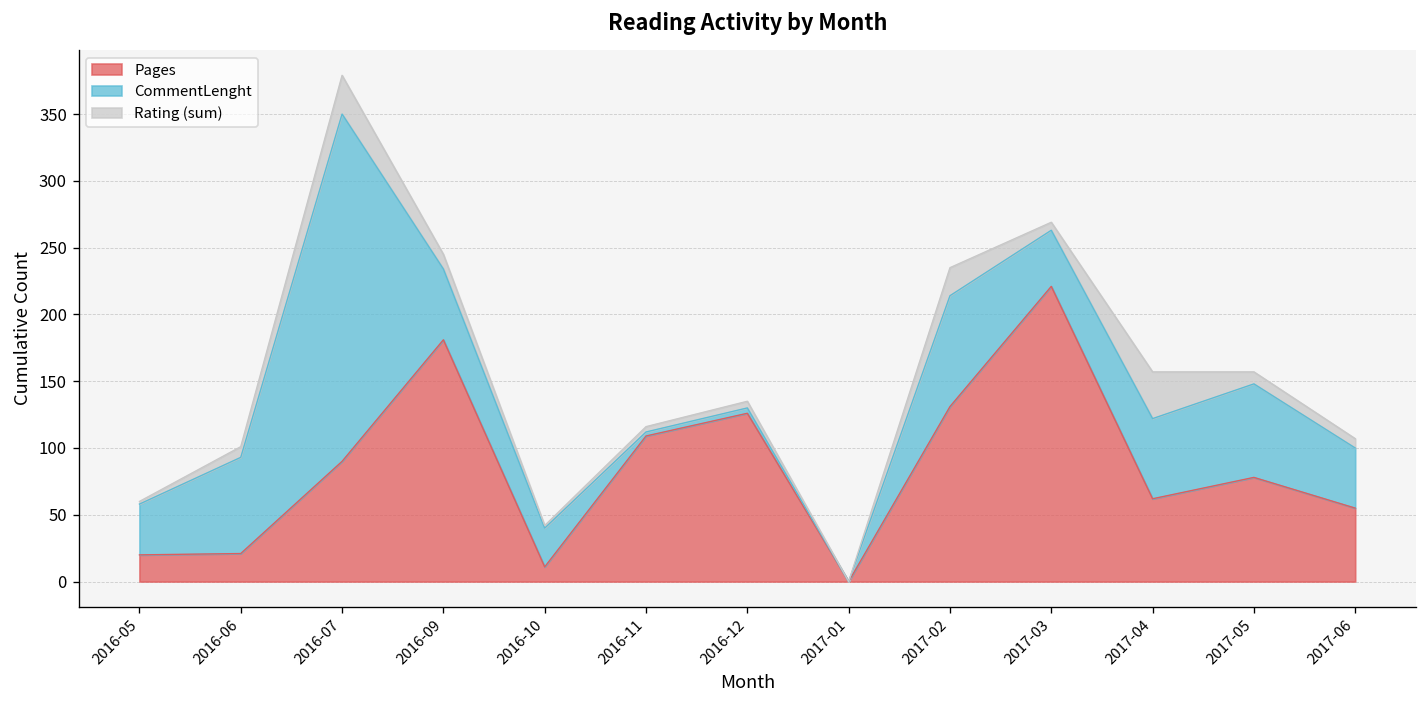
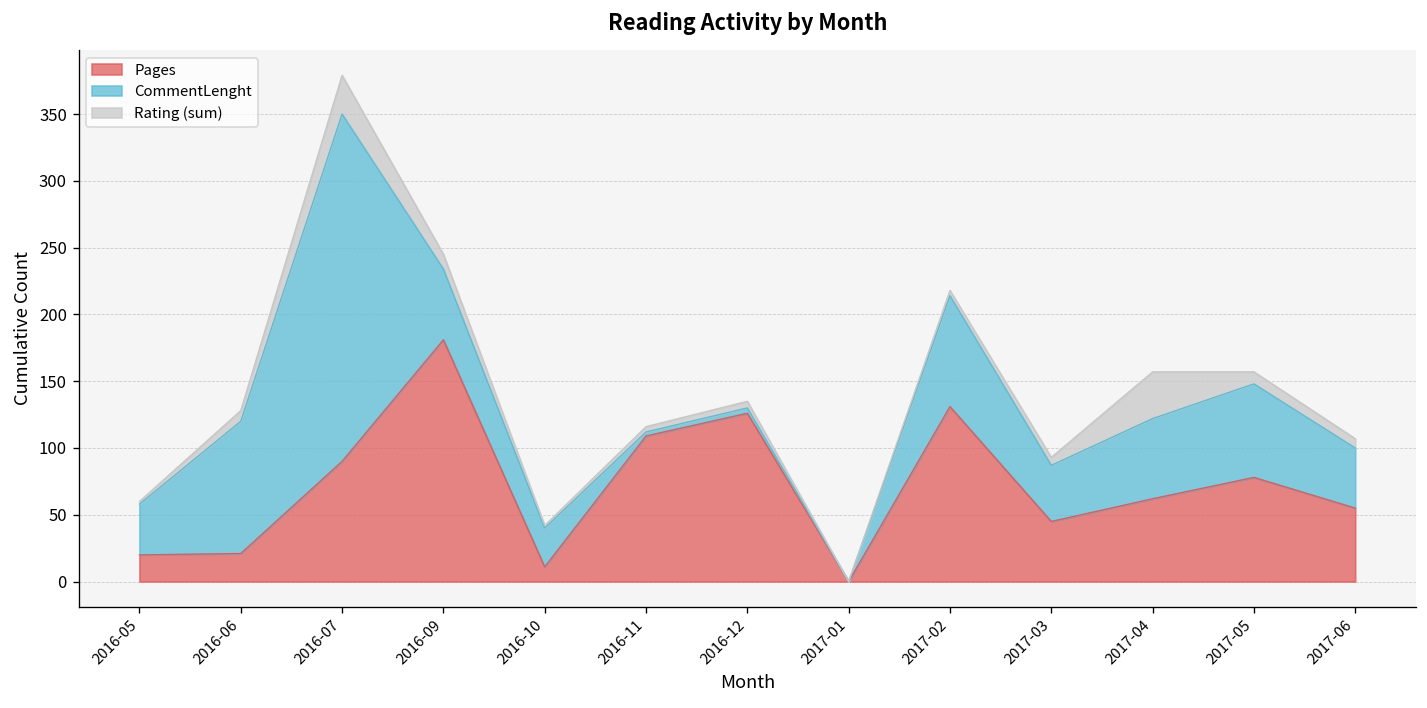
CommentLenght, 2016-06: 72 -> 99
Rating (sum), 2017-02: 21 -> 4
Pages, 2017-03: 221 -> 45
